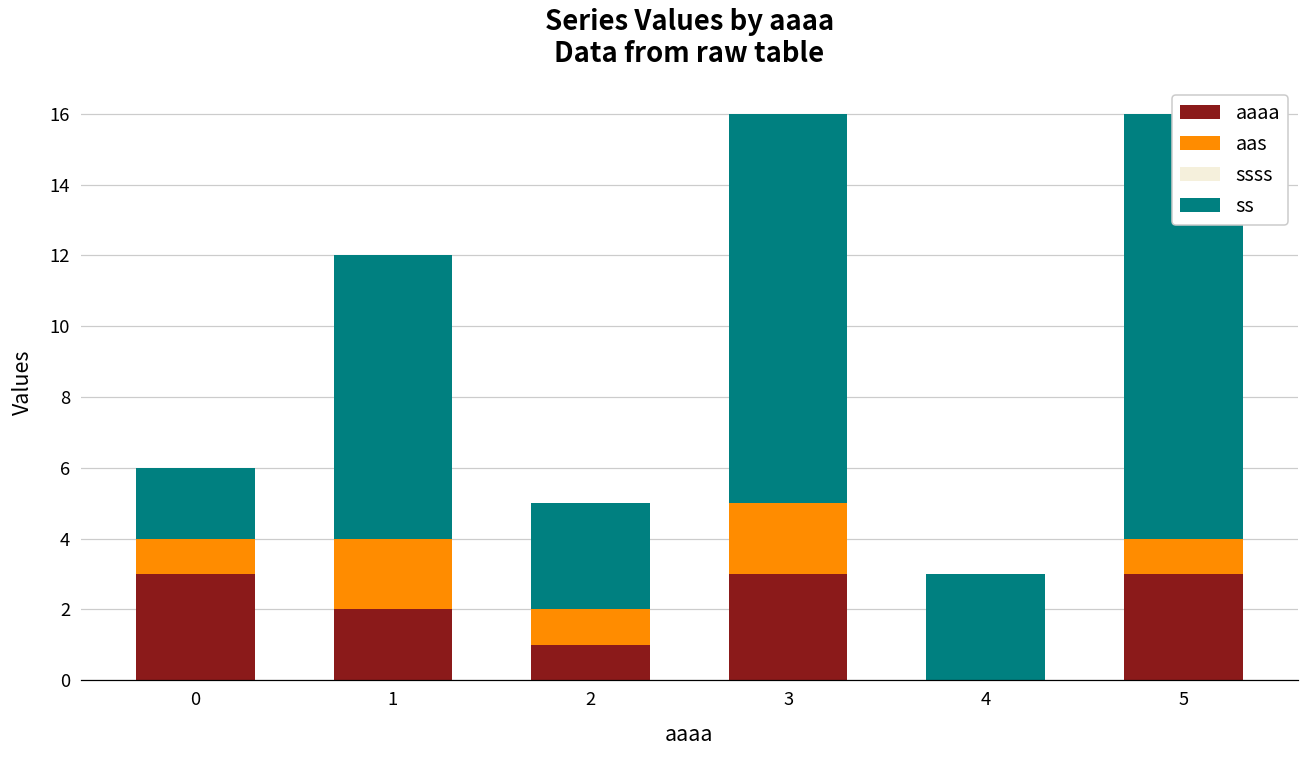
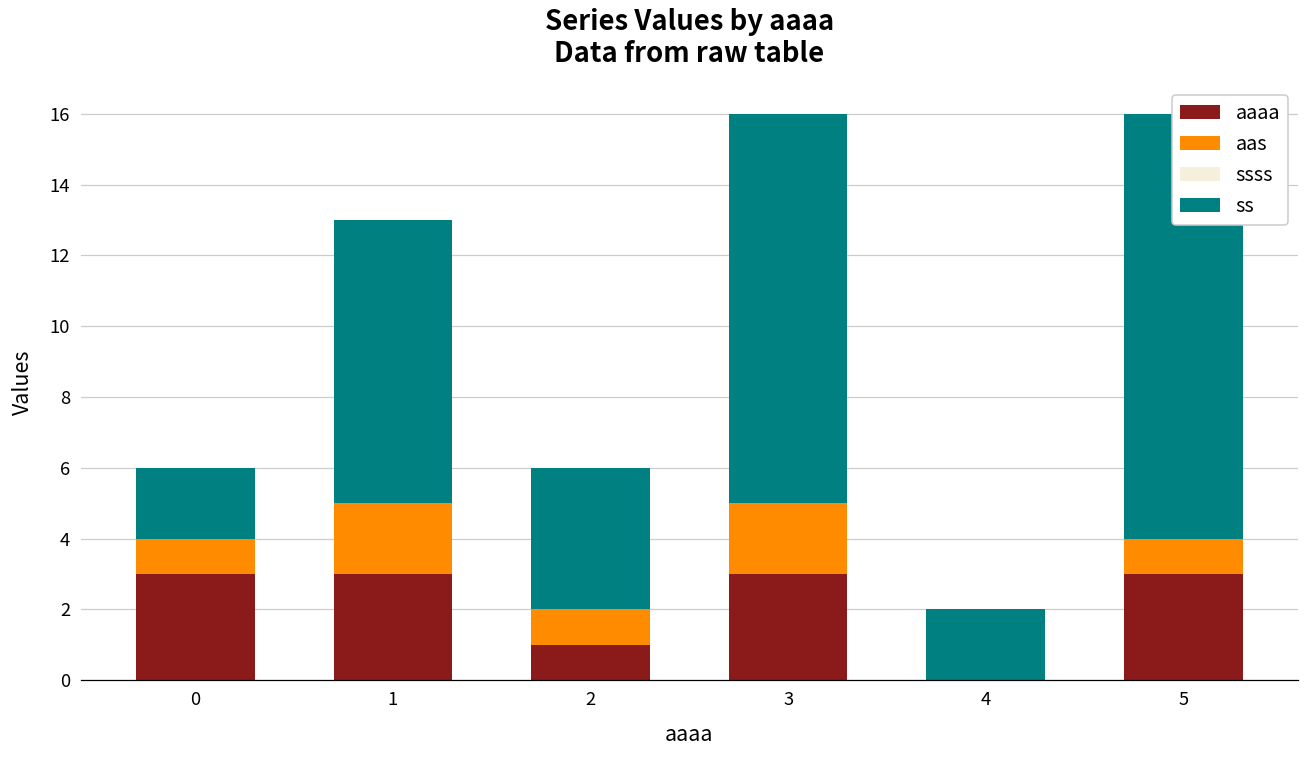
aaaa, 1: 2 -> 3
ss, 2: 3 -> 4
ss, 4: 3 -> 2
